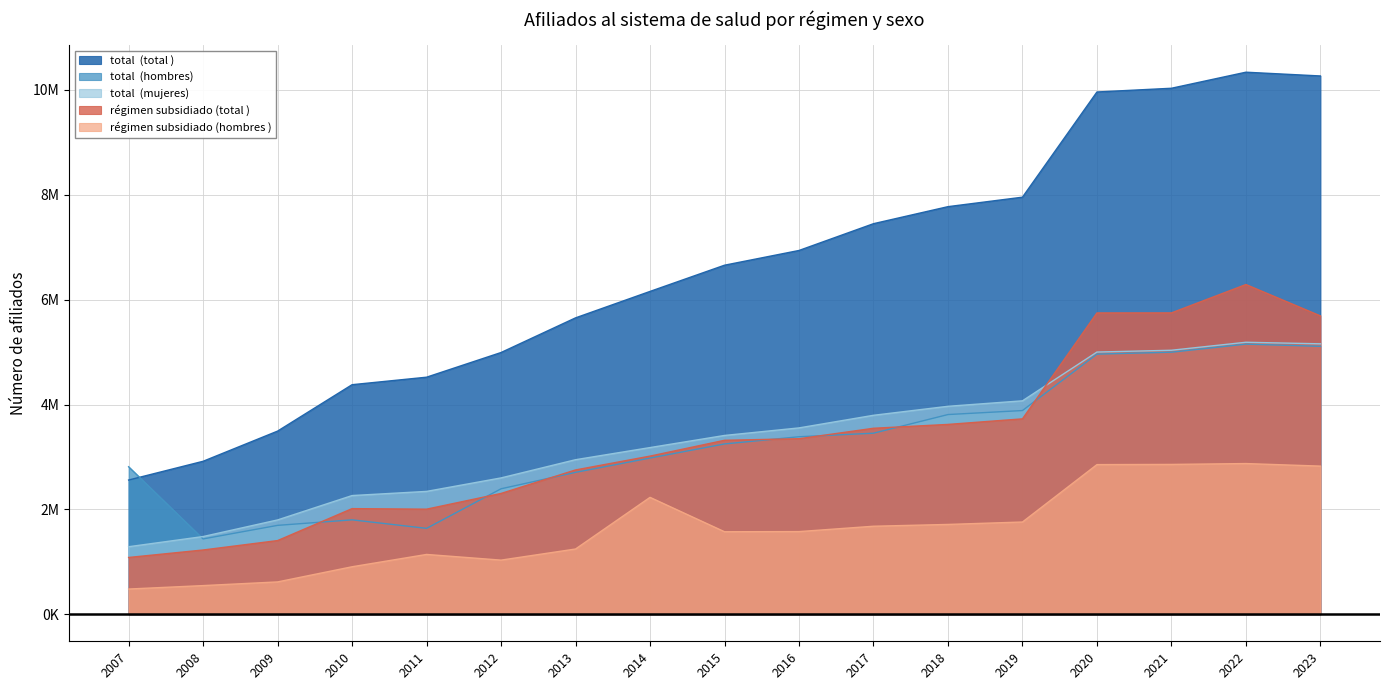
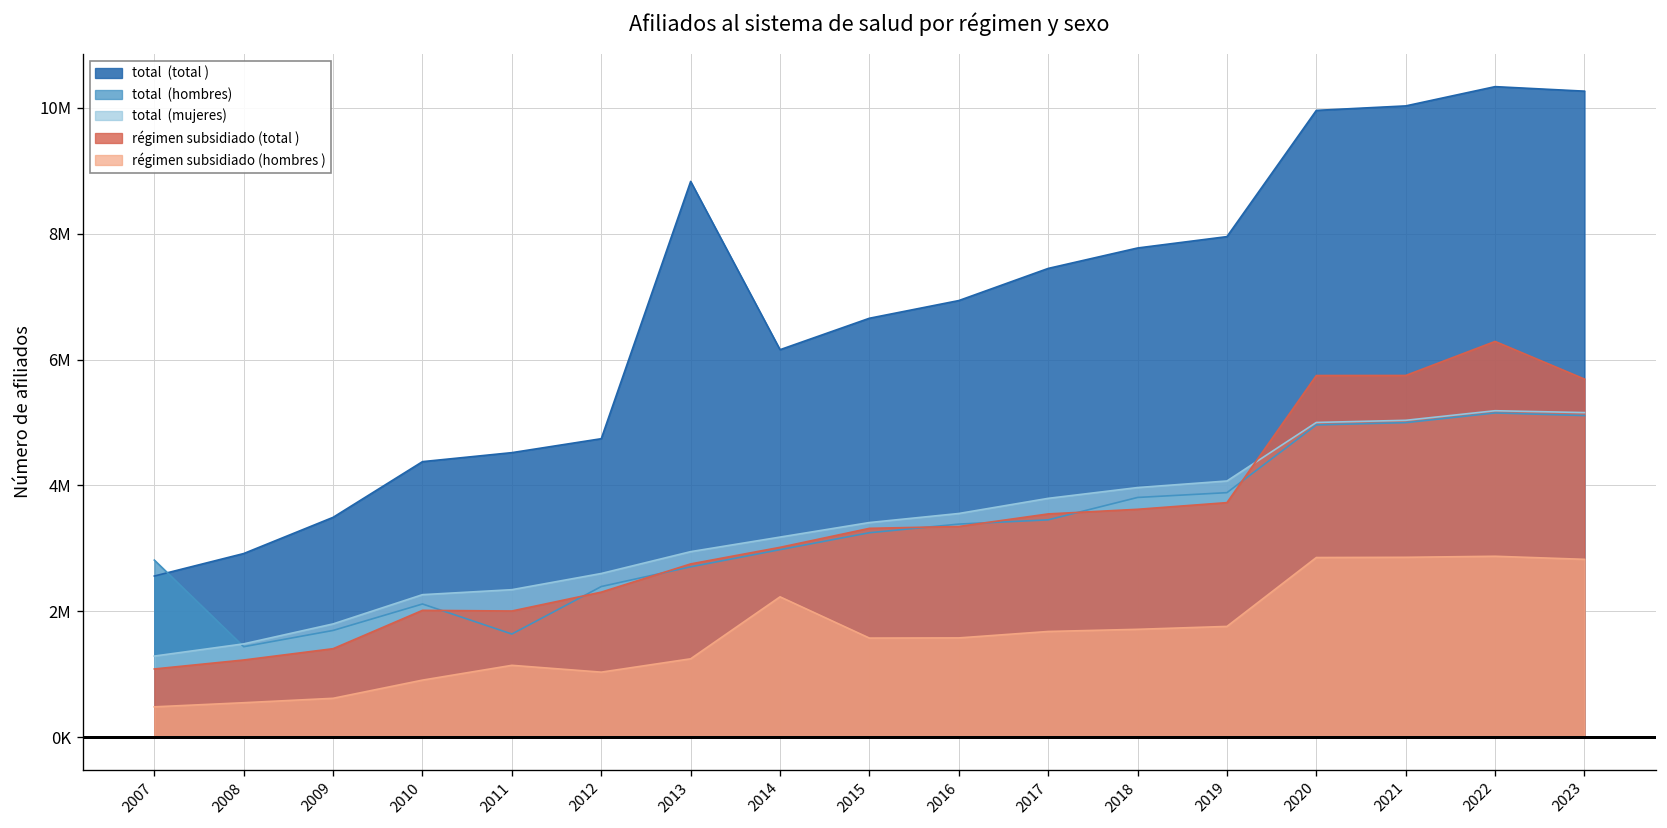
total (hombres), 2010: 1800000 -> 2100000
total (total ), 2012: 5000000 -> 4700000
total (total ), 2013: 5700000 -> 8800000
